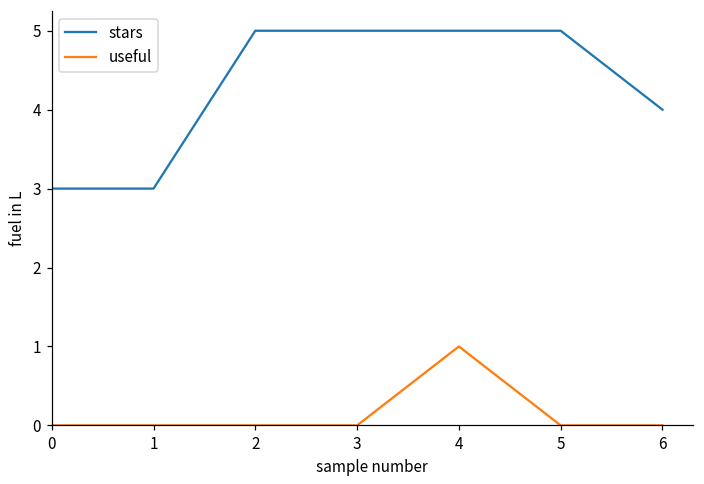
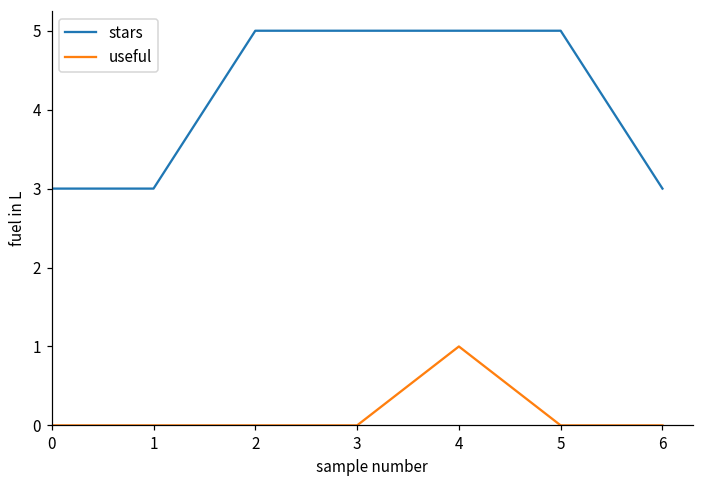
stars, 6: 4 -> 3
